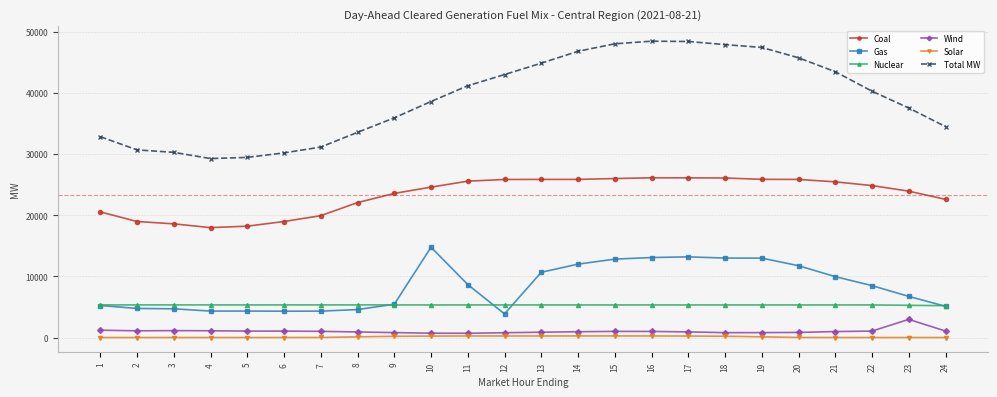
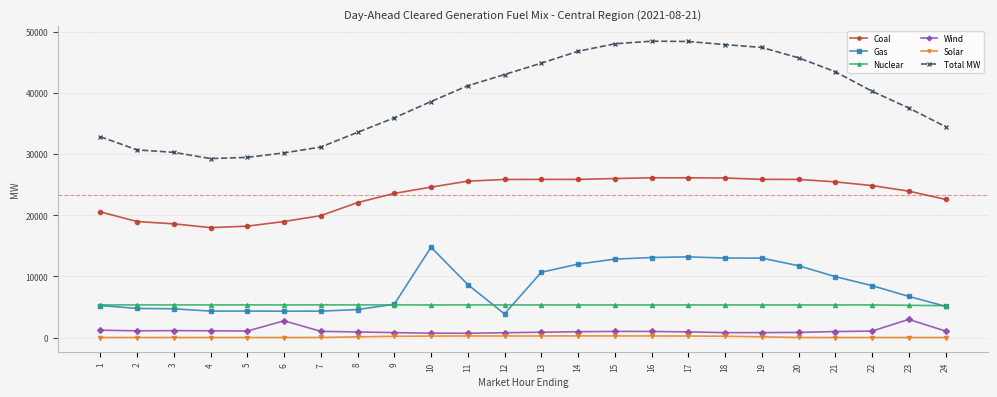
Wind, 6: 1000 -> 3000
